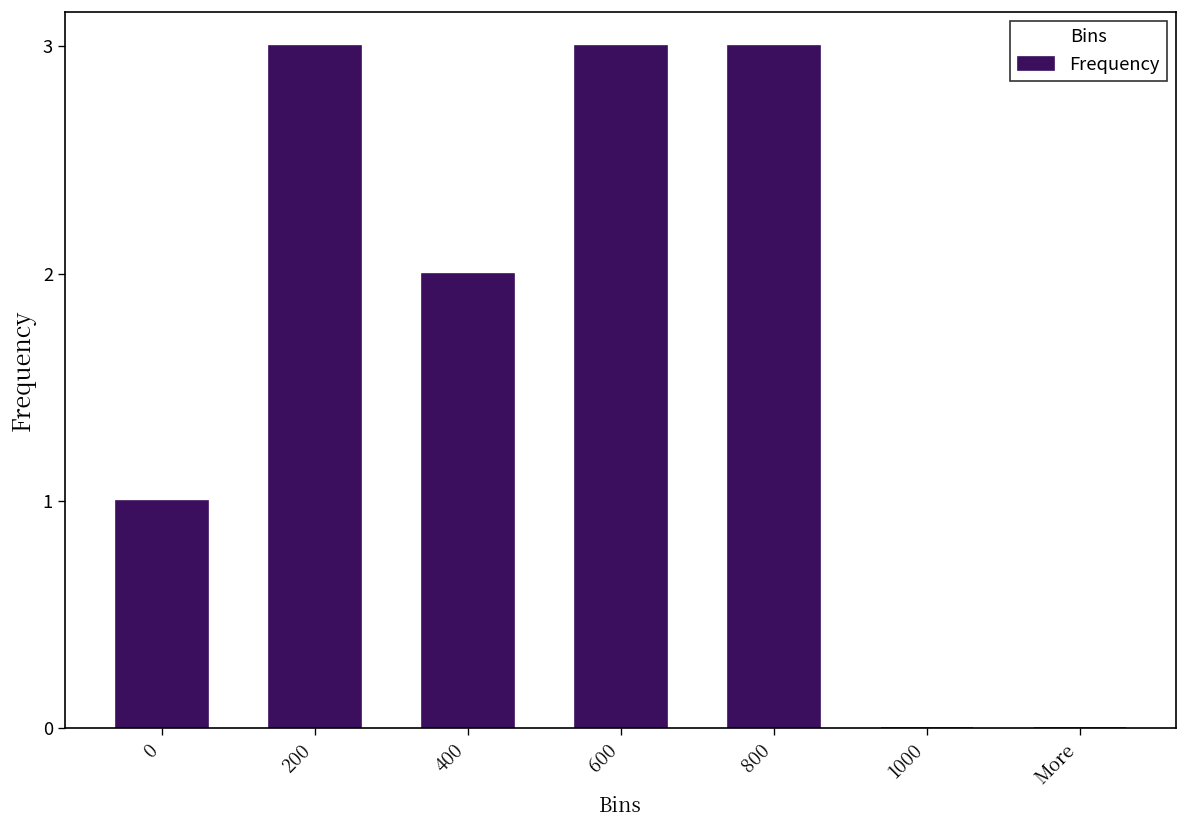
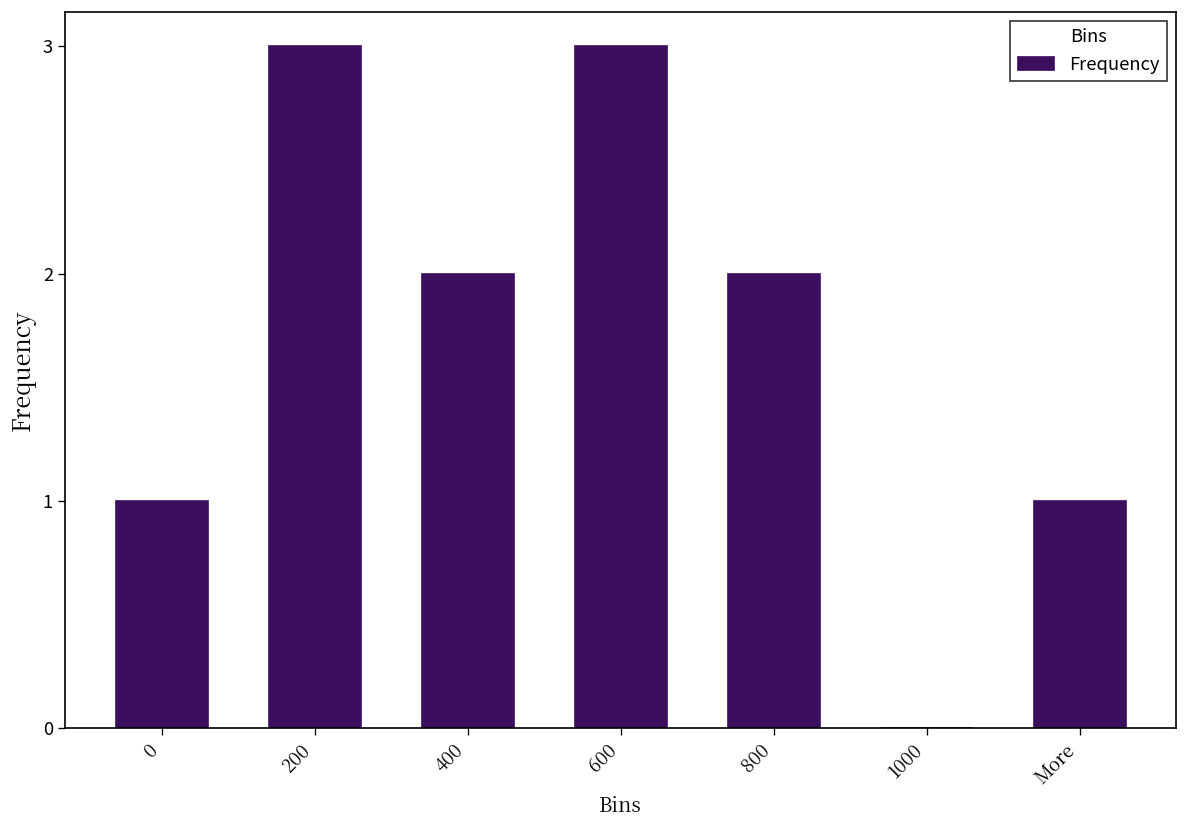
800: 3 -> 2
More: 0 -> 1
